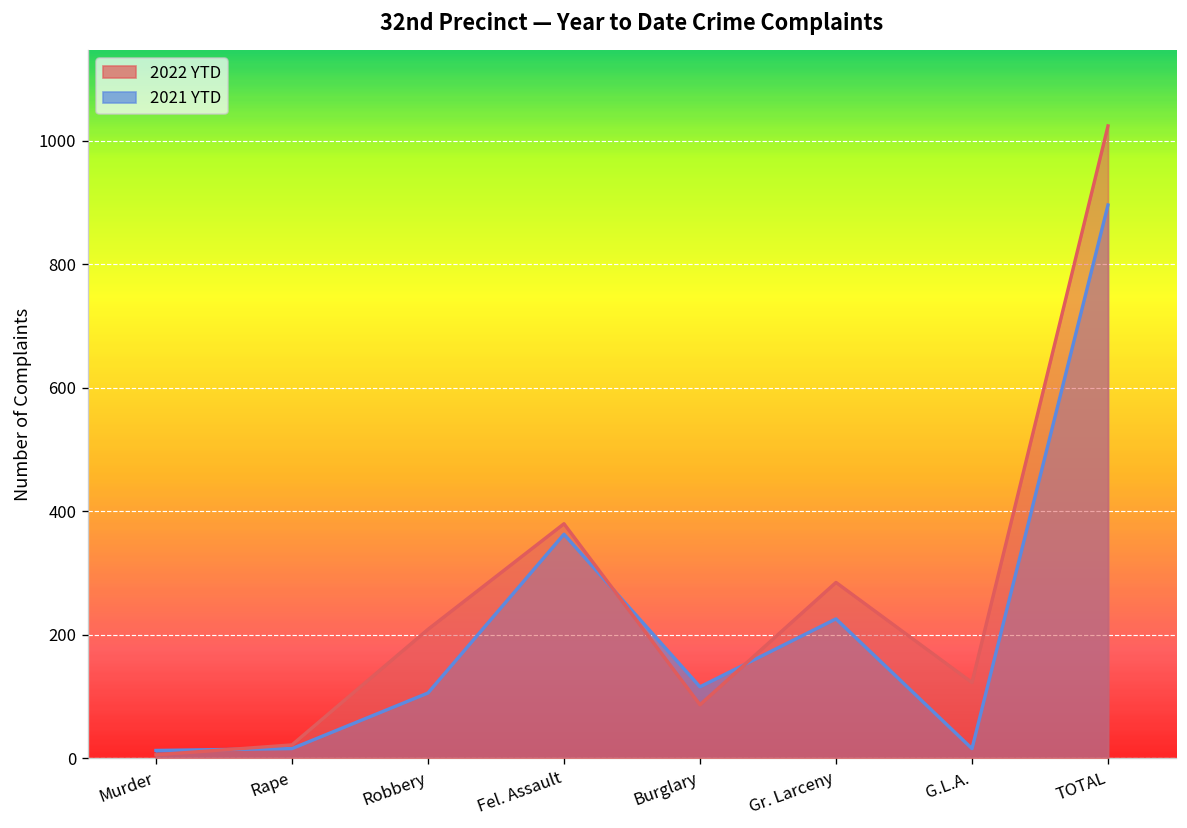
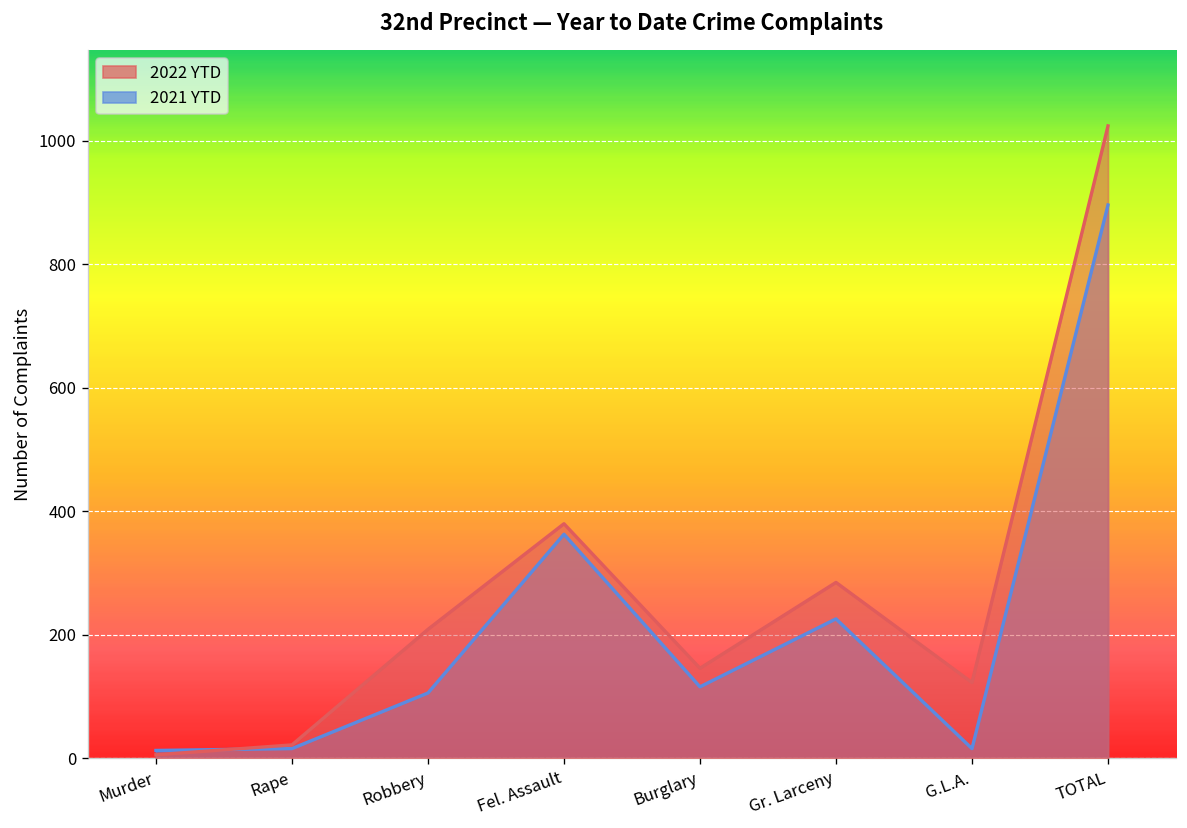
2022 YTD, Burglary: 90 -> 150
